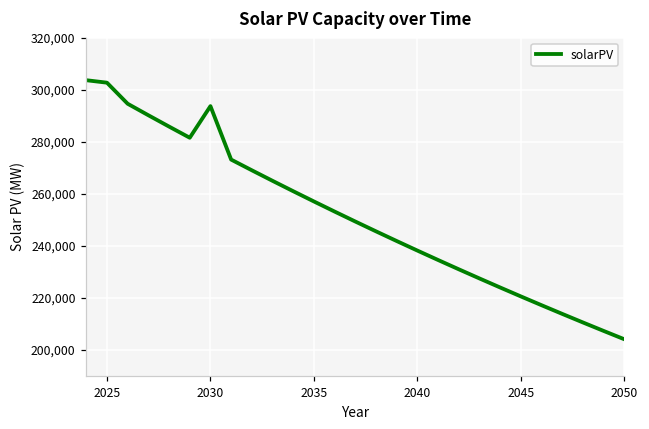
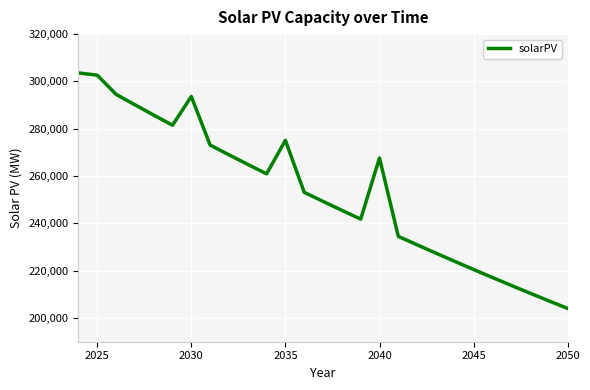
2035: 257,000 -> 275,000
2040: 238,000 -> 268,000
